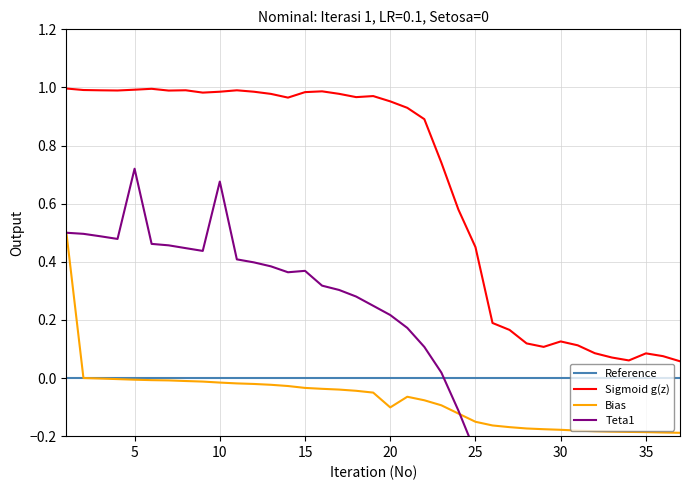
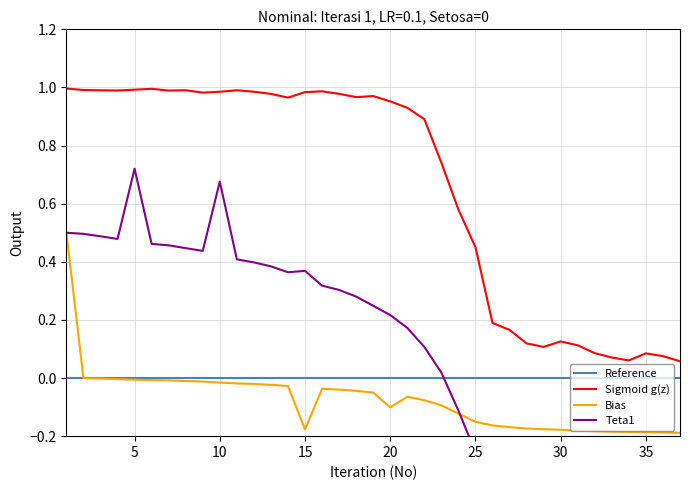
Bias, 15: -0.03 -> -0.18
